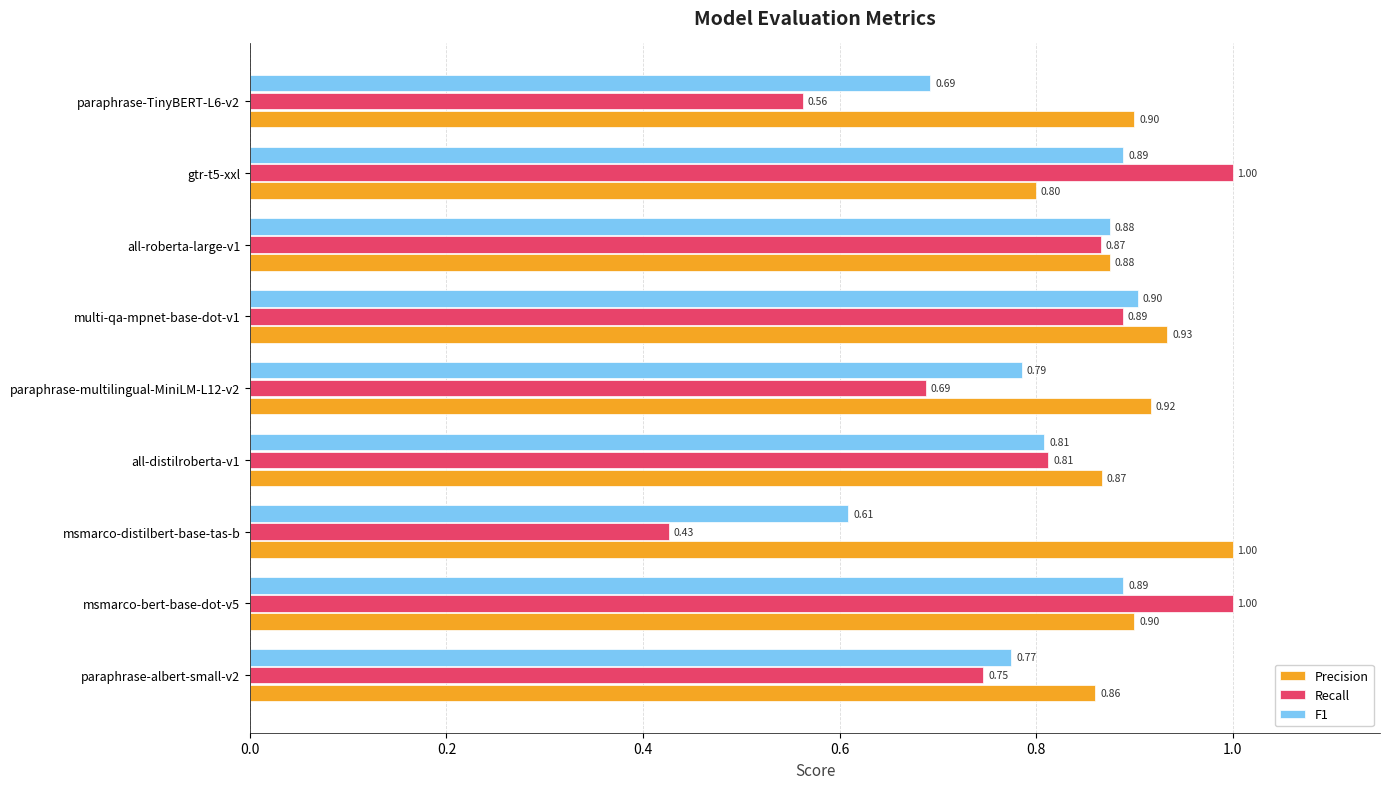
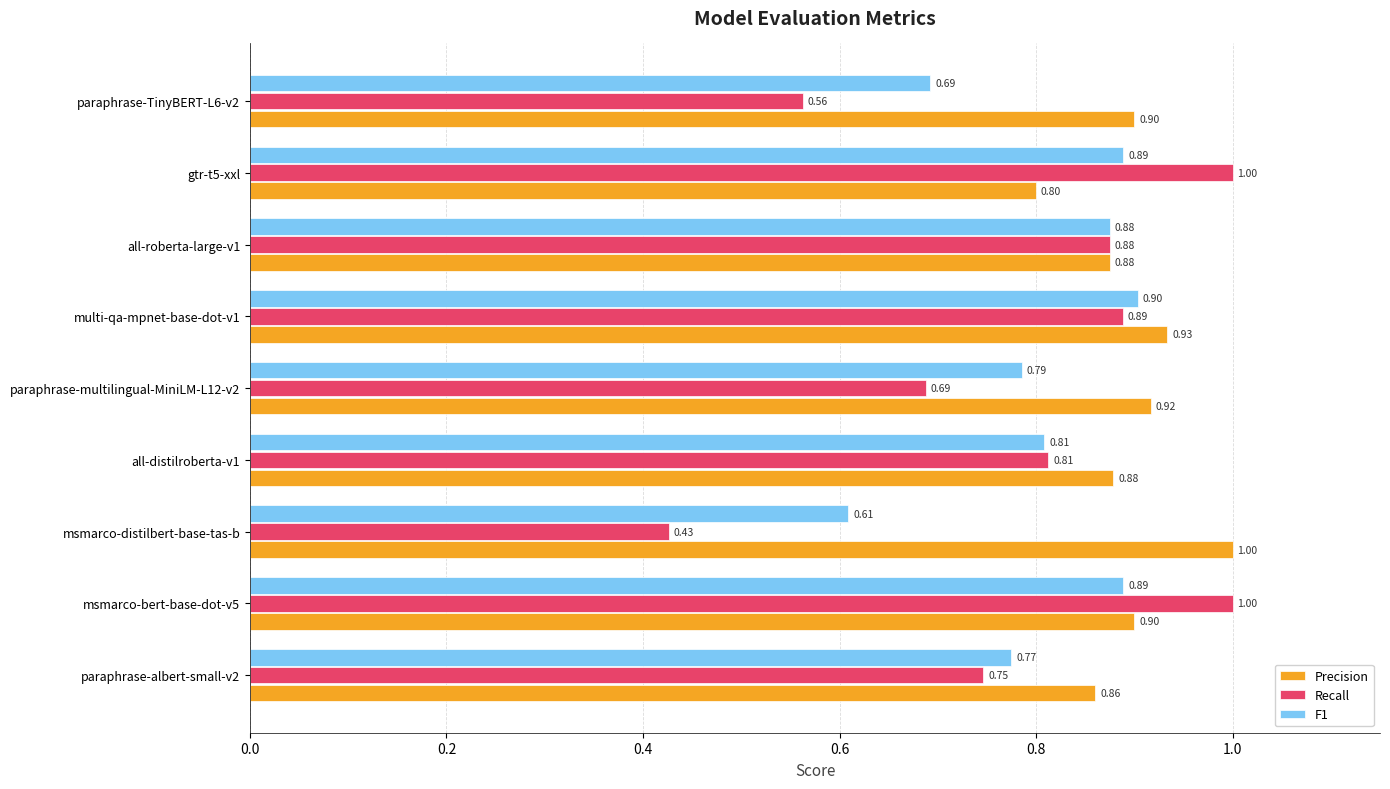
Recall, all-roberta-large-v1: 0.87 -> 0.88
Precision, all-distilroberta-v1: 0.87 -> 0.88
